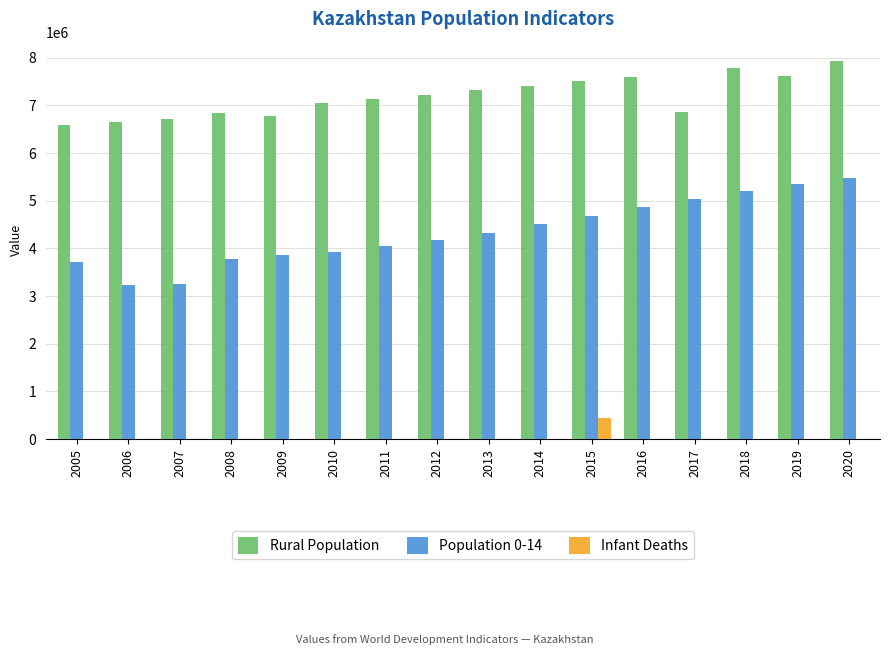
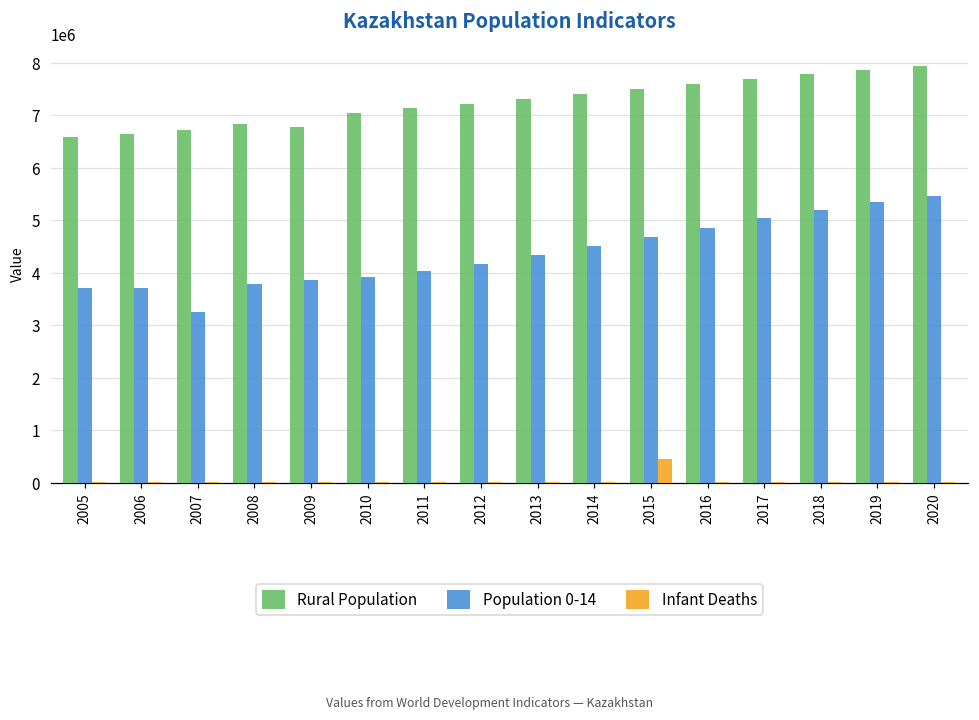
Population 0-14, 2006: 3200000 -> 3700000
Rural Population, 2017: 6900000 -> 7700000
Rural Population, 2019: 7600000 -> 7900000
